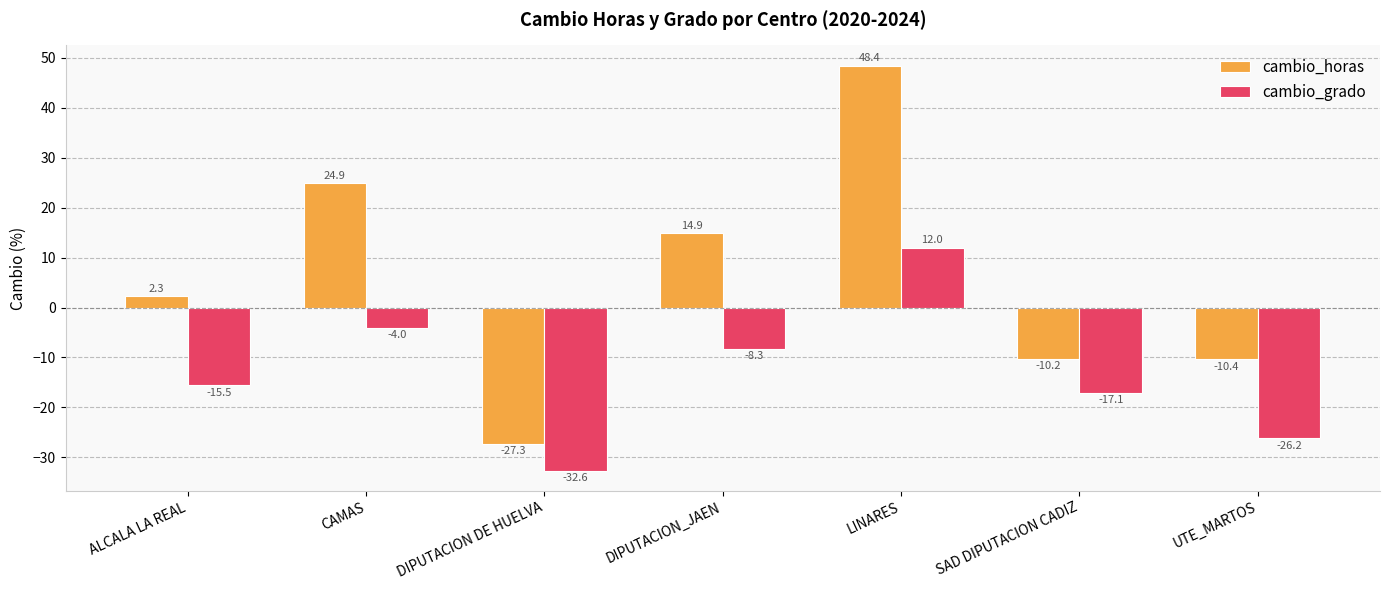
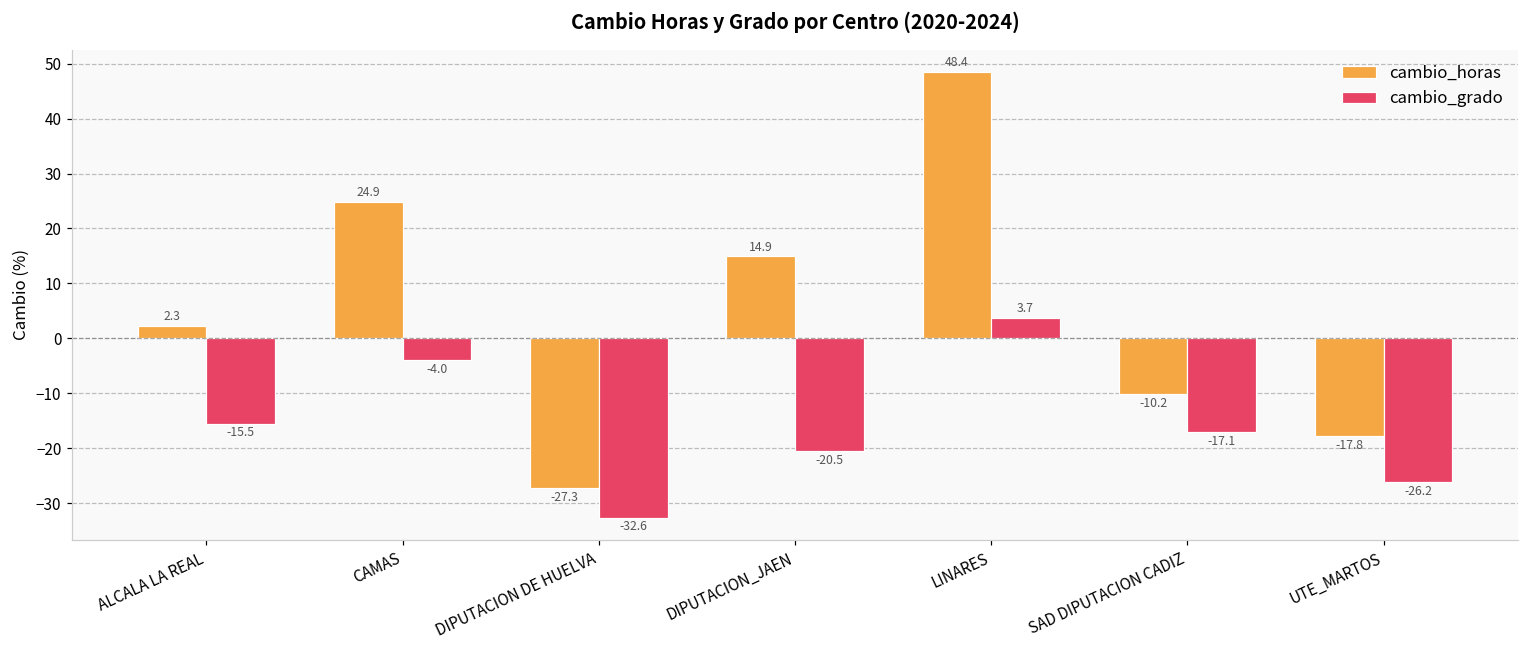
cambio_grado, DIPUTACION_JAEN: -8.3 -> -20.5
cambio_grado, LINARES: 12.0 -> 3.7
cambio_horas, UTE_MARTOS: -10.4 -> -17.8
